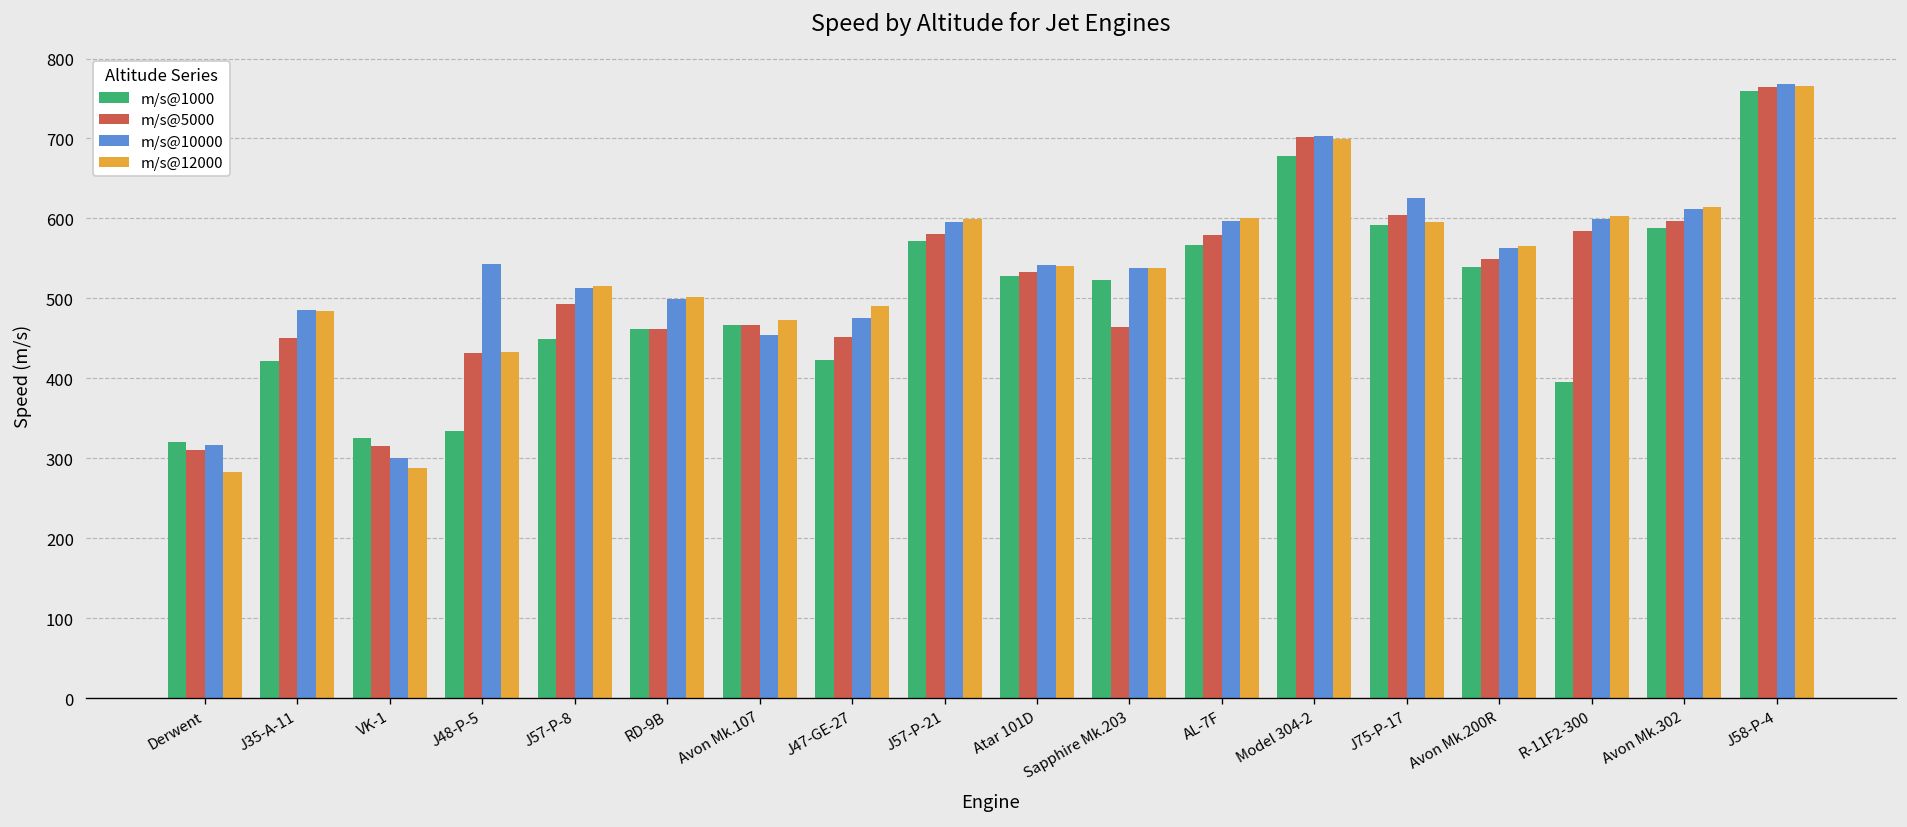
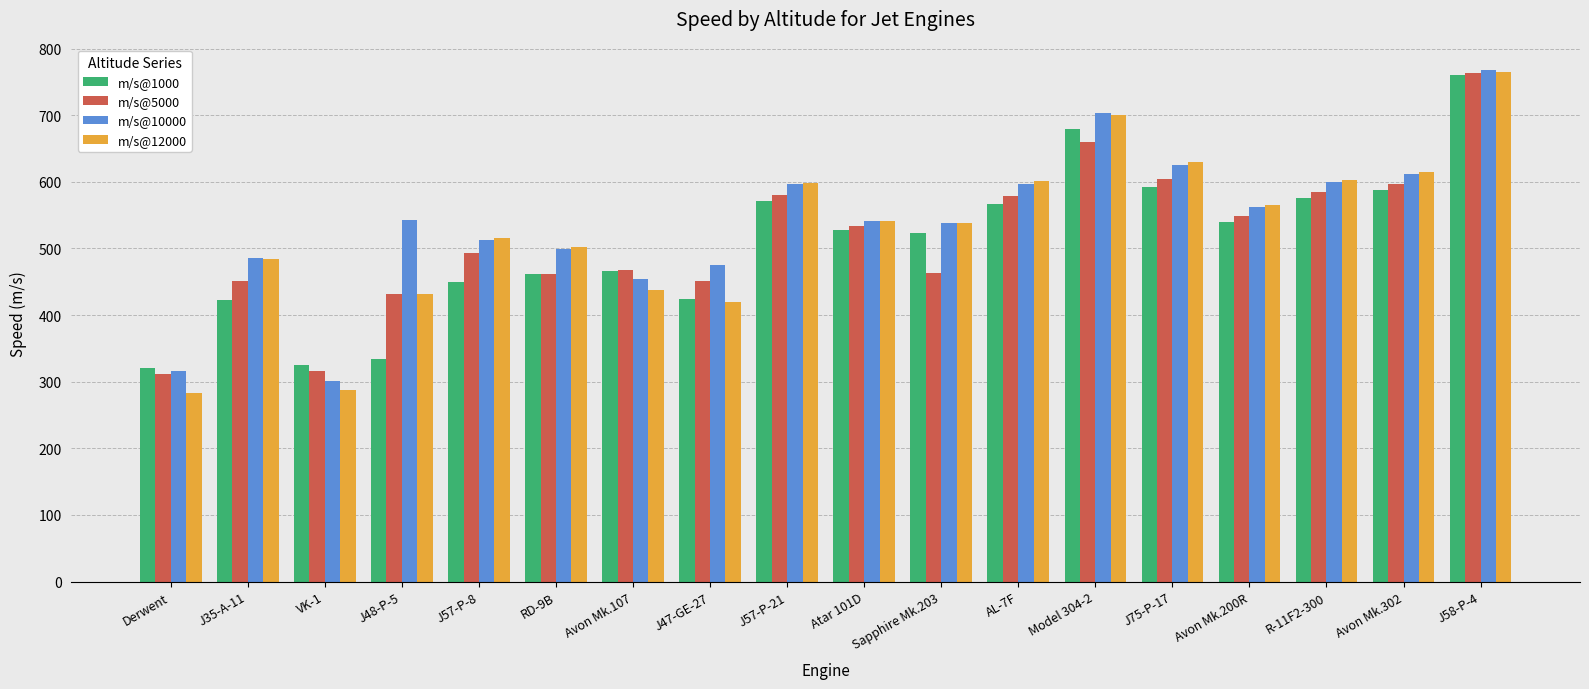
m/s@12000, Avon Mk.107: 470 -> 440
m/s@12000, J47-GE-27: 490 -> 420
m/s@5000, Model 304-2: 700 -> 660
m/s@12000, J75-P-17: 600 -> 630
m/s@1000, R-11F2-300: 400 -> 580
